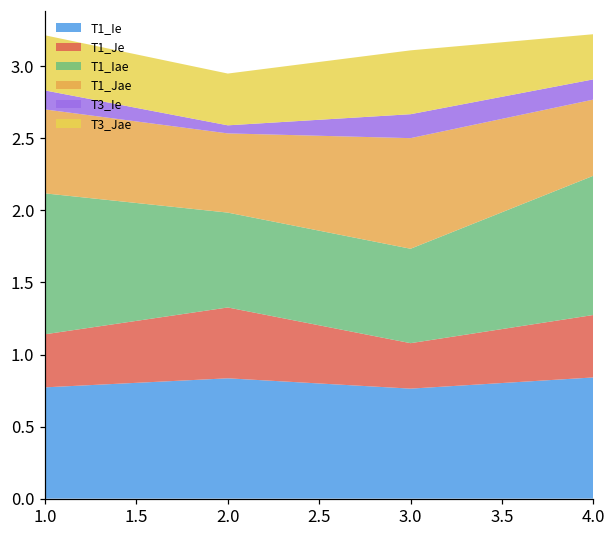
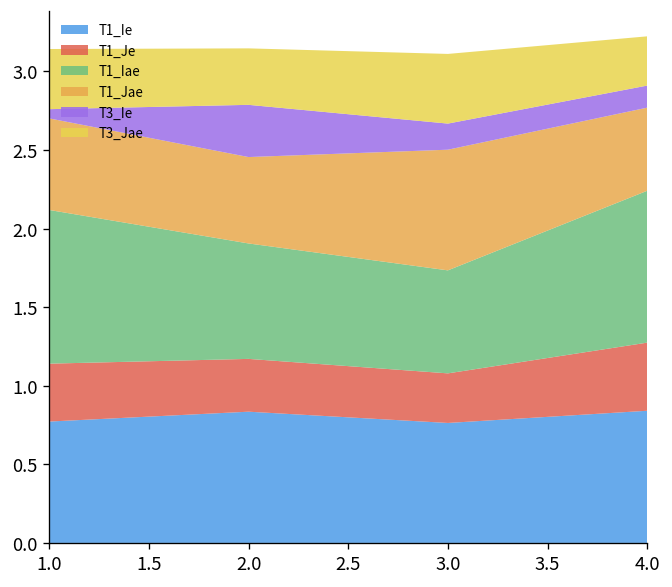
T3_Ie, 1.0: 0.13 -> 0.06
T1_Je, 2.0: 0.49 -> 0.34
T1_Iae, 2.0: 0.66 -> 0.73
T3_Ie, 2.0: 0.06 -> 0.33
